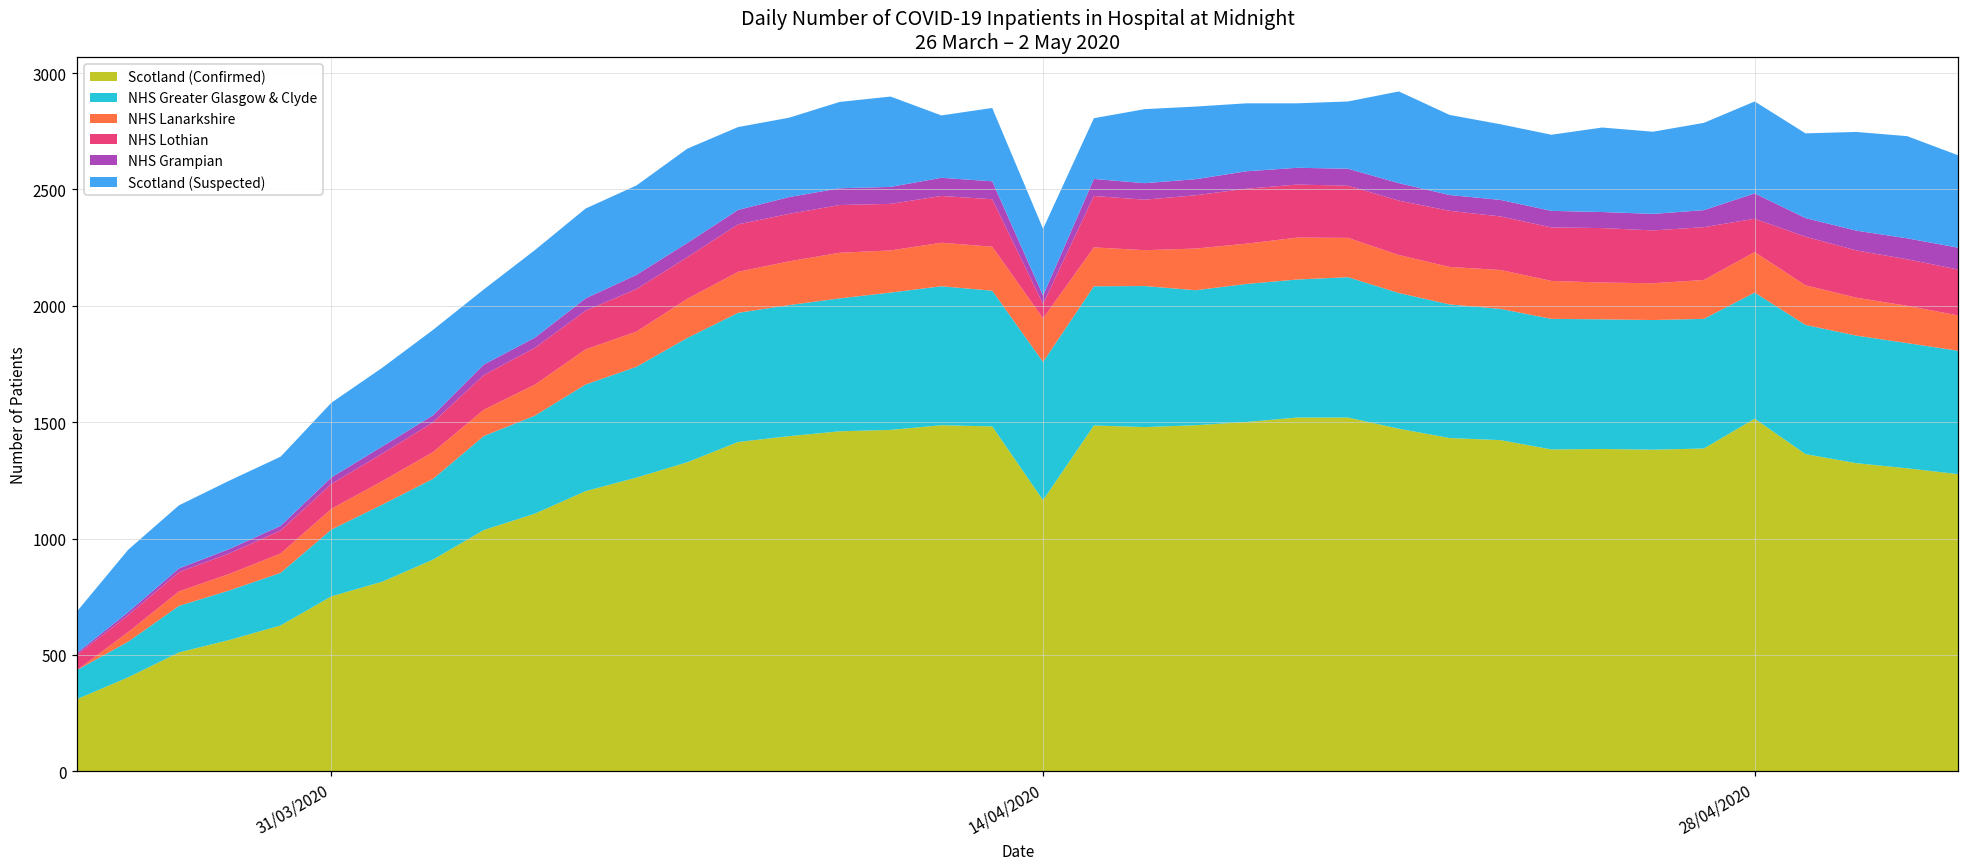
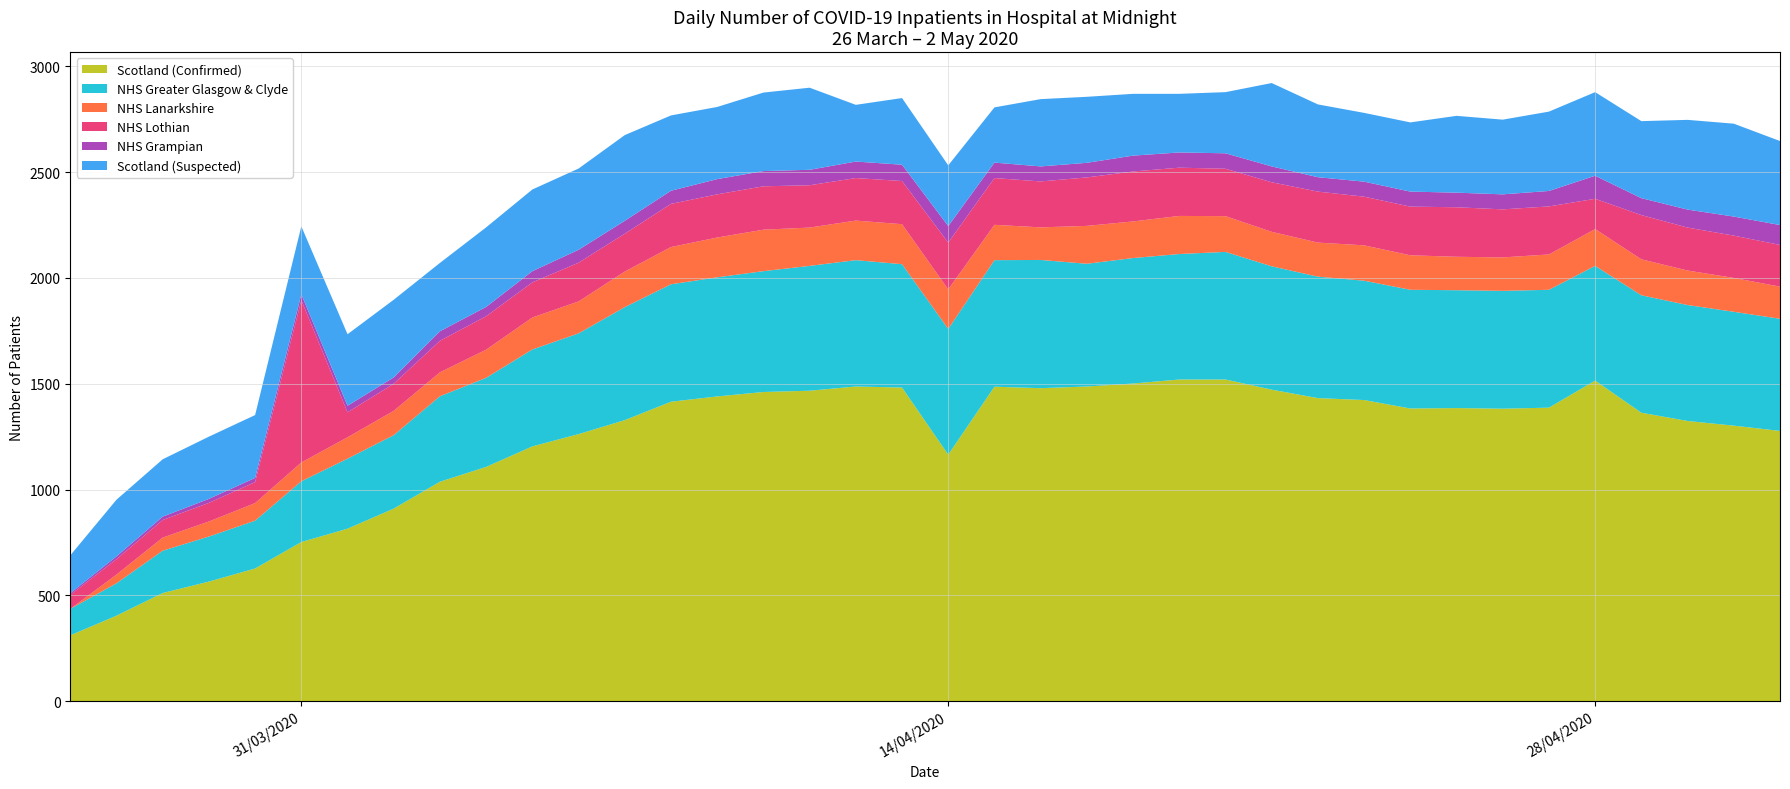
NHS Lothian, 31/03/2020: 110 -> 770
NHS Lothian, 14/04/2020: 60 -> 220
NHS Grampian, 14/04/2020: 40 -> 80
